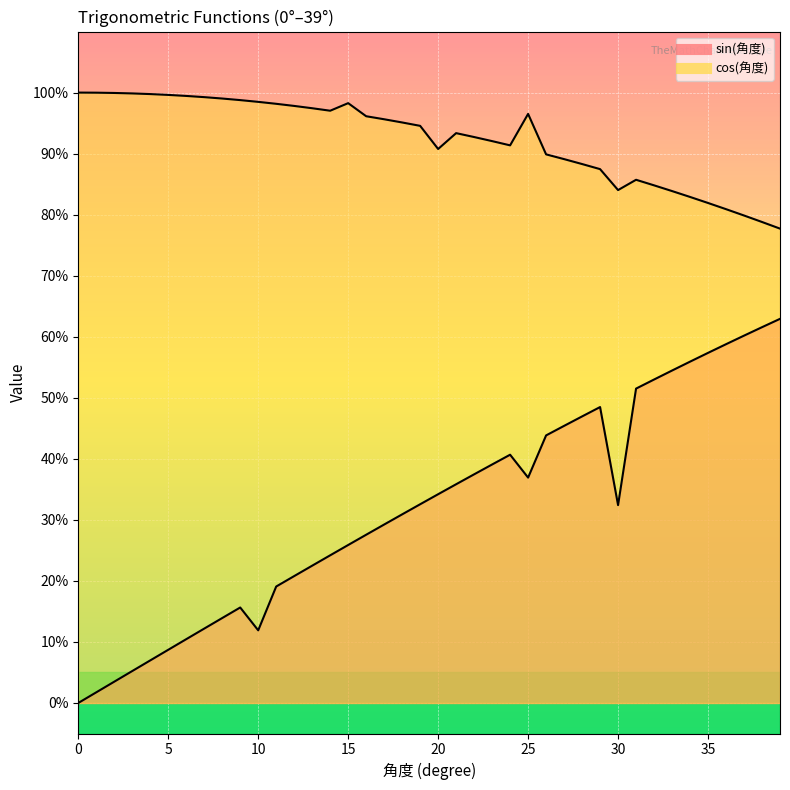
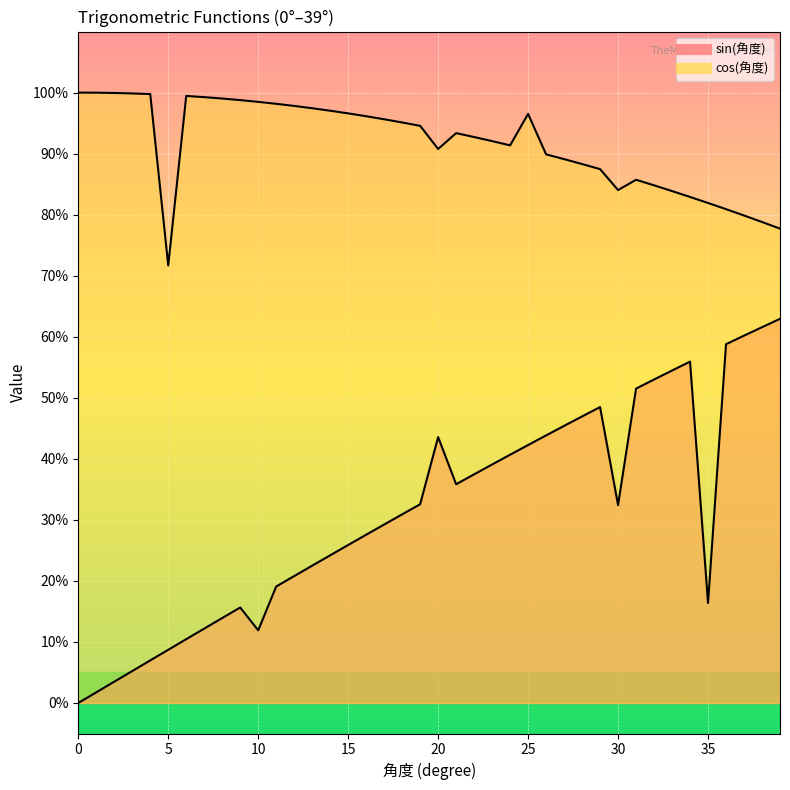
cos(角度), 5: 100% -> 72%
cos(角度), 15: 98% -> 97%
sin(角度), 20: 34% -> 44%
sin(角度), 25: 37% -> 42%
sin(角度), 35: 57% -> 16%
